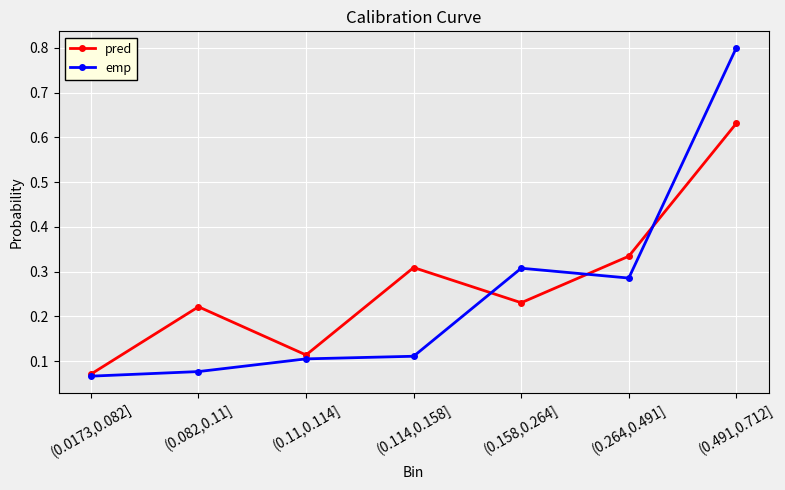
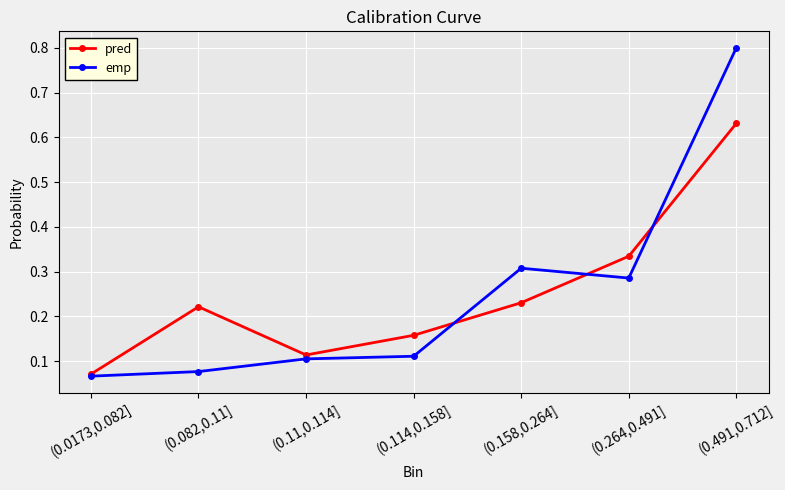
pred, (0.114,0.158]: 0.31 -> 0.16
